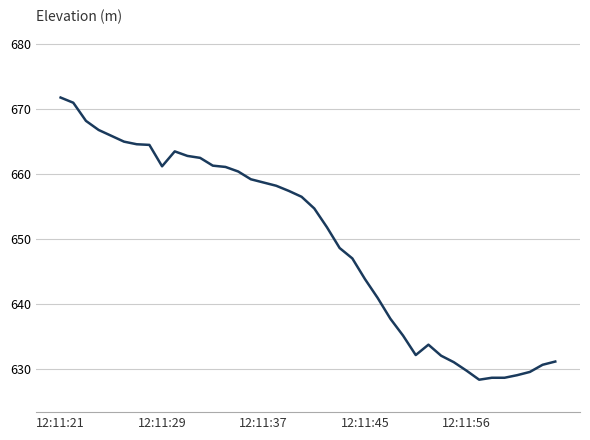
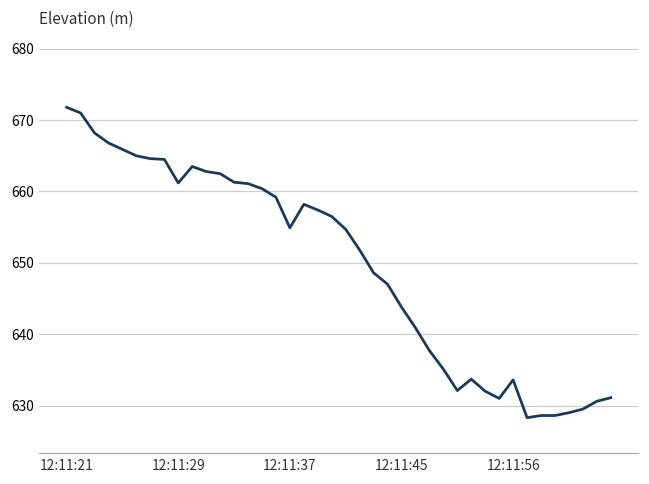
12:11:37: 659 -> 655
12:11:56: 630 -> 634
